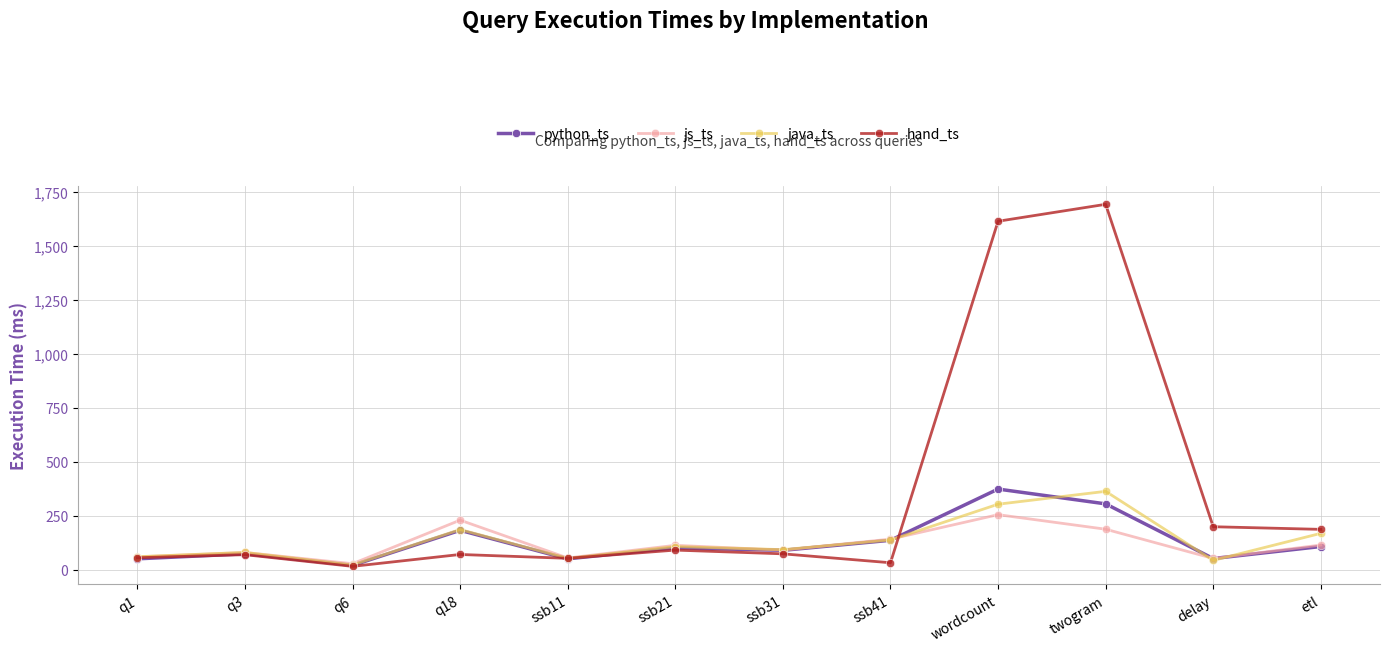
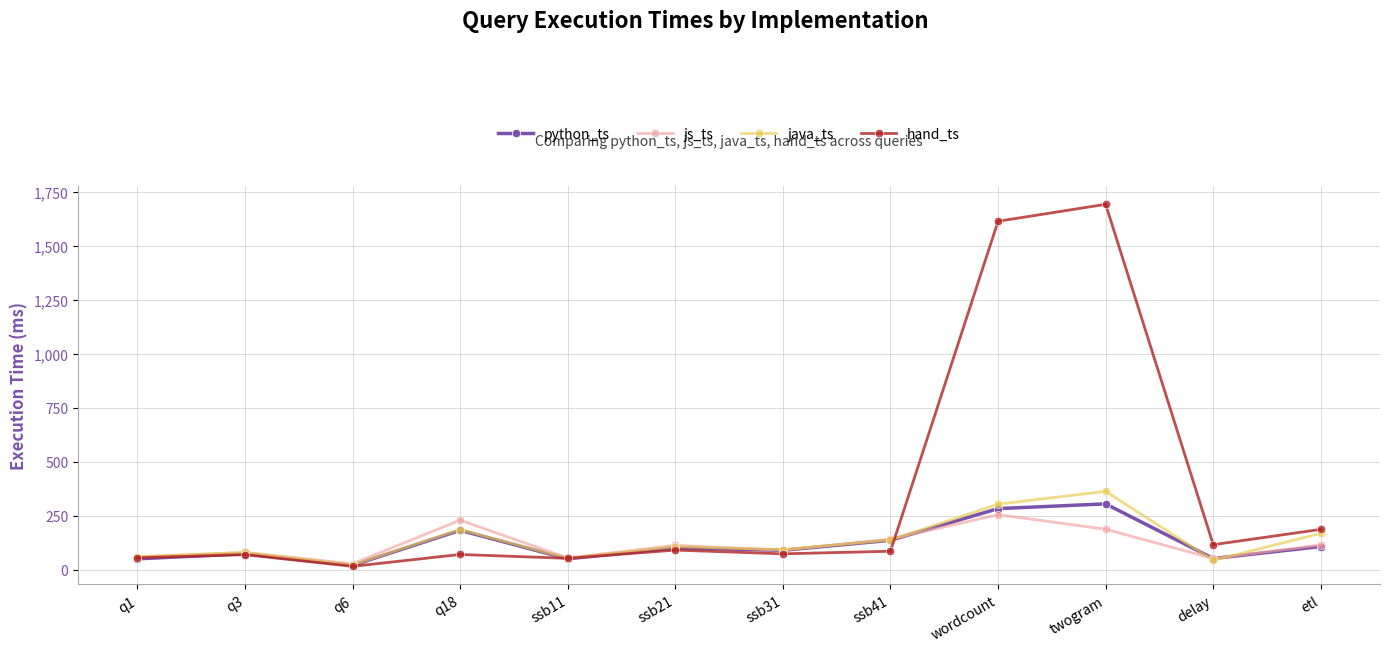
hand_ts, ssb41: 30 -> 90
python_ts, wordcount: 370 -> 280
hand_ts, delay: 200 -> 120
